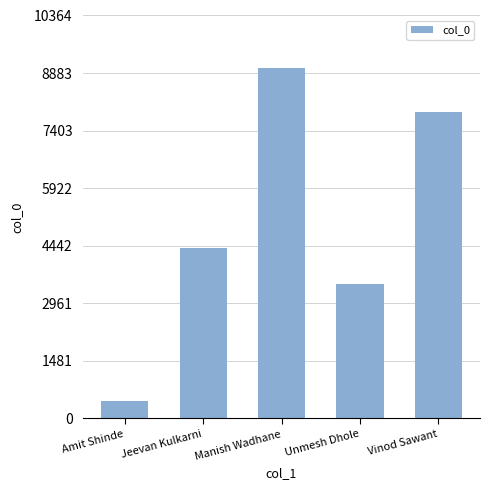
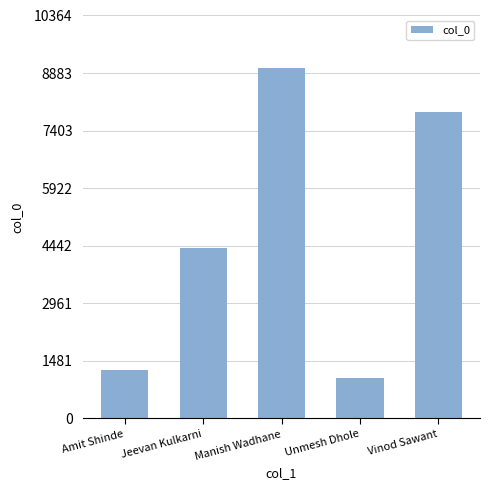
Amit Shinde: 400 -> 1200
Unmesh Dhole: 3500 -> 1000
